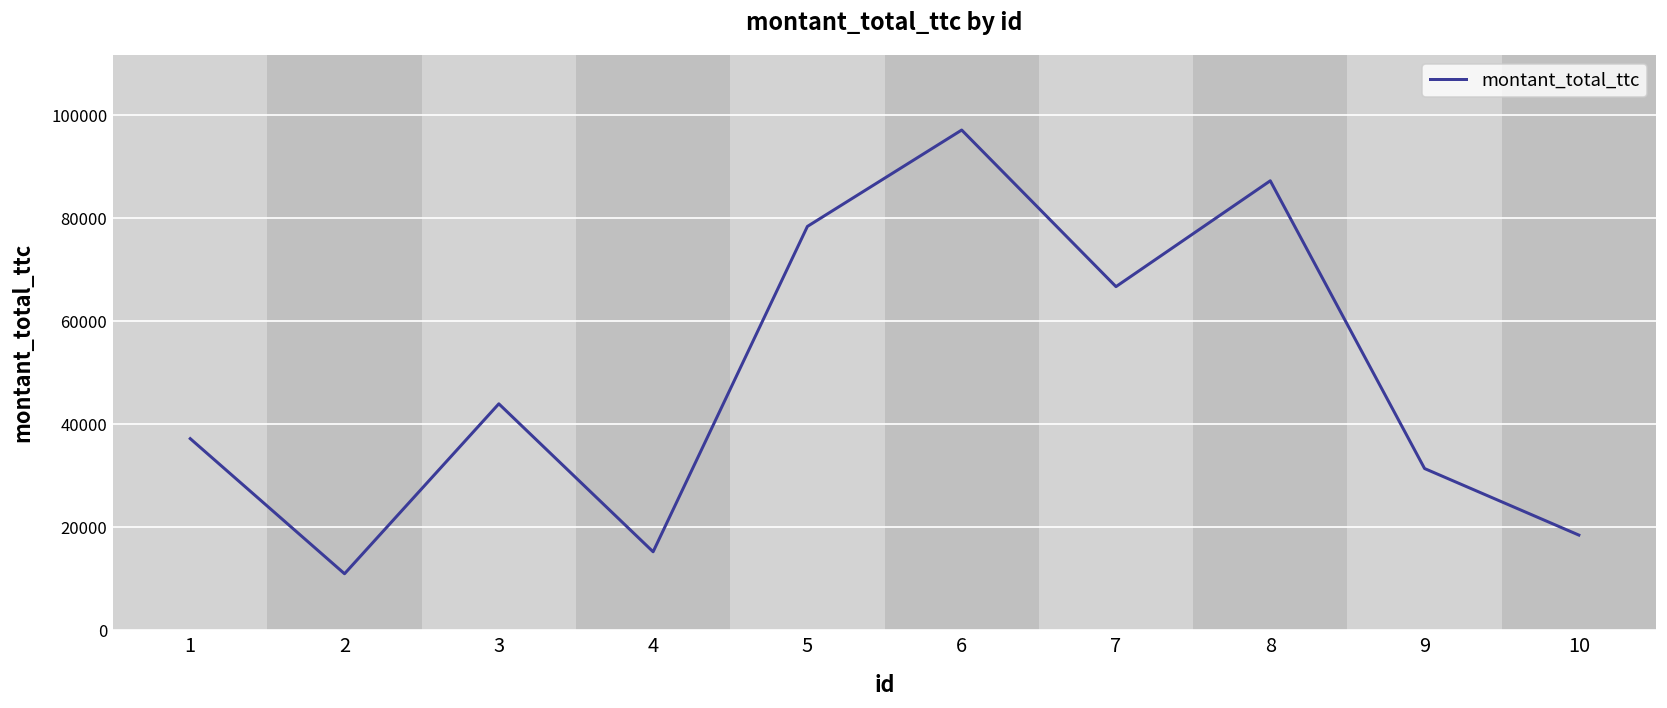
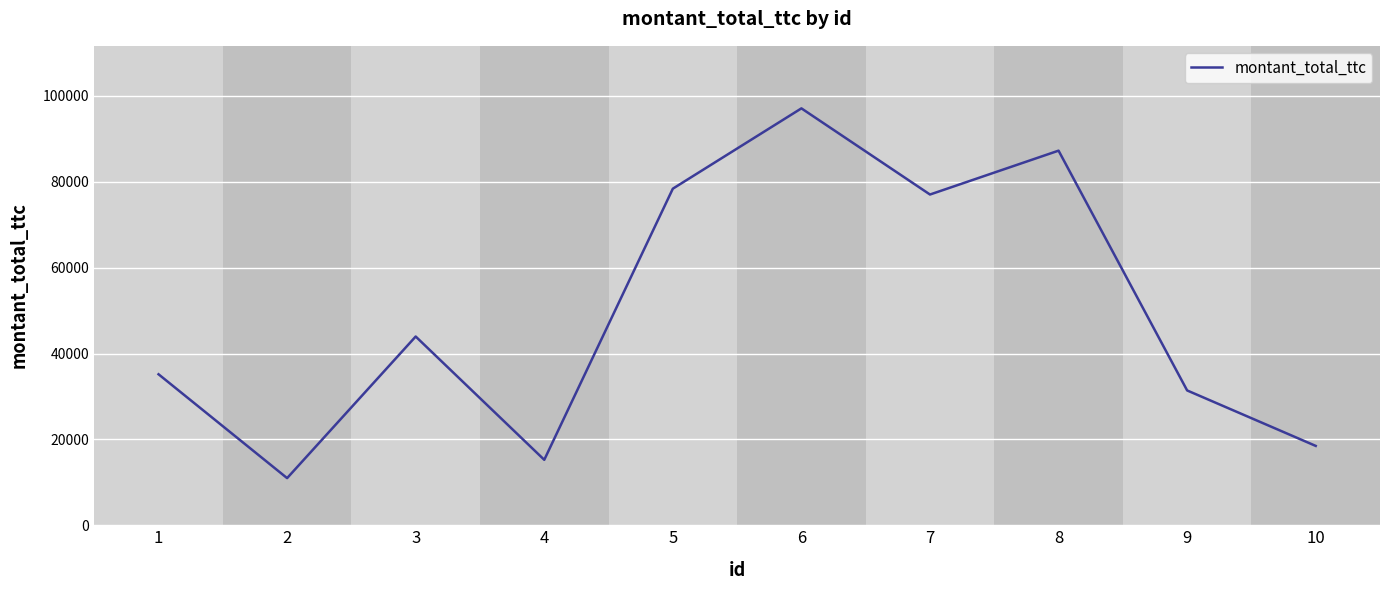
1: 37000 -> 35000
7: 67000 -> 77000
